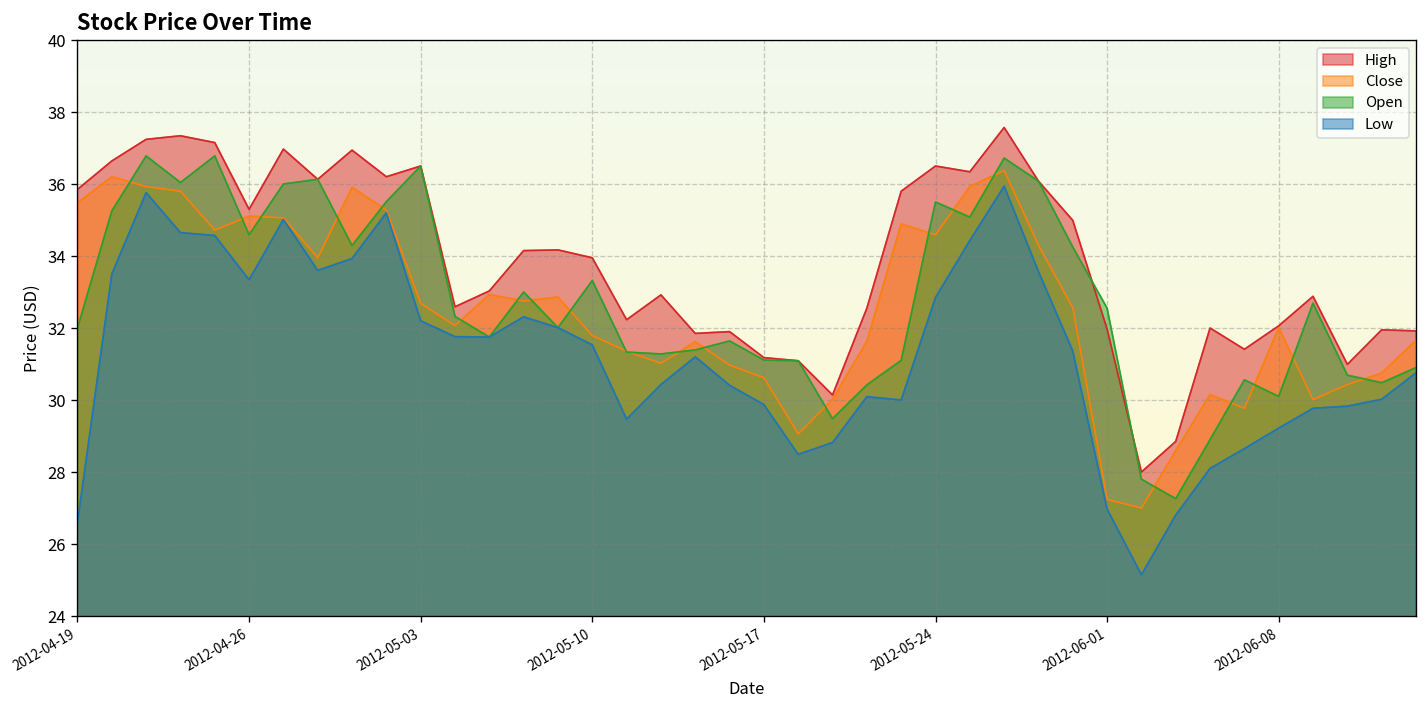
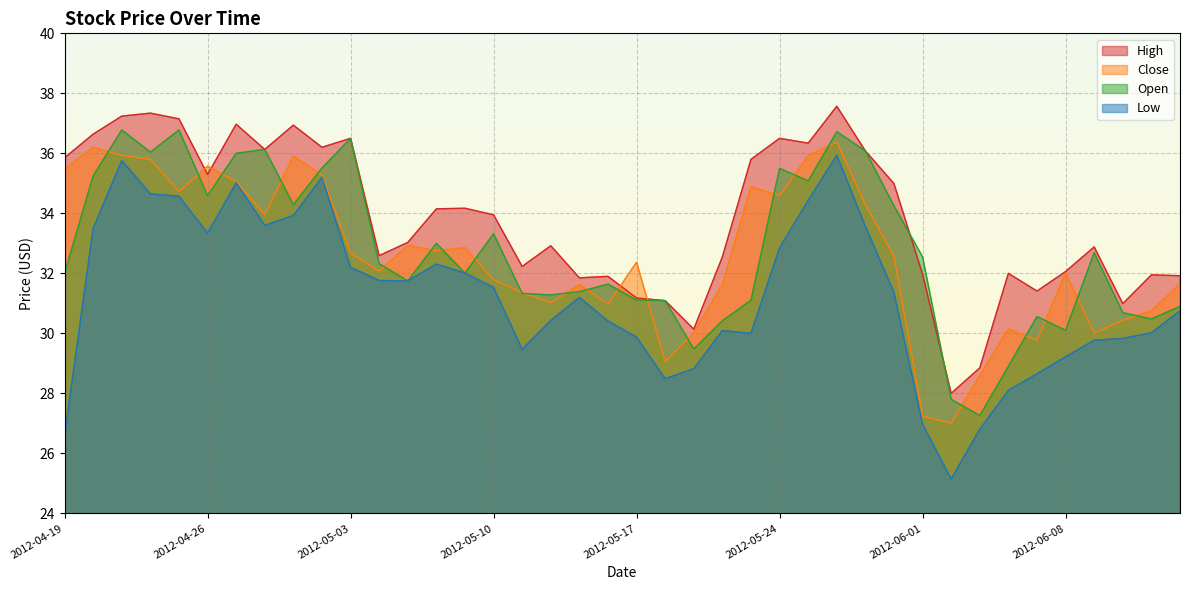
Close, 2012-04-26: 35.1 -> 35.6
Close, 2012-05-17: 30.6 -> 32.4
